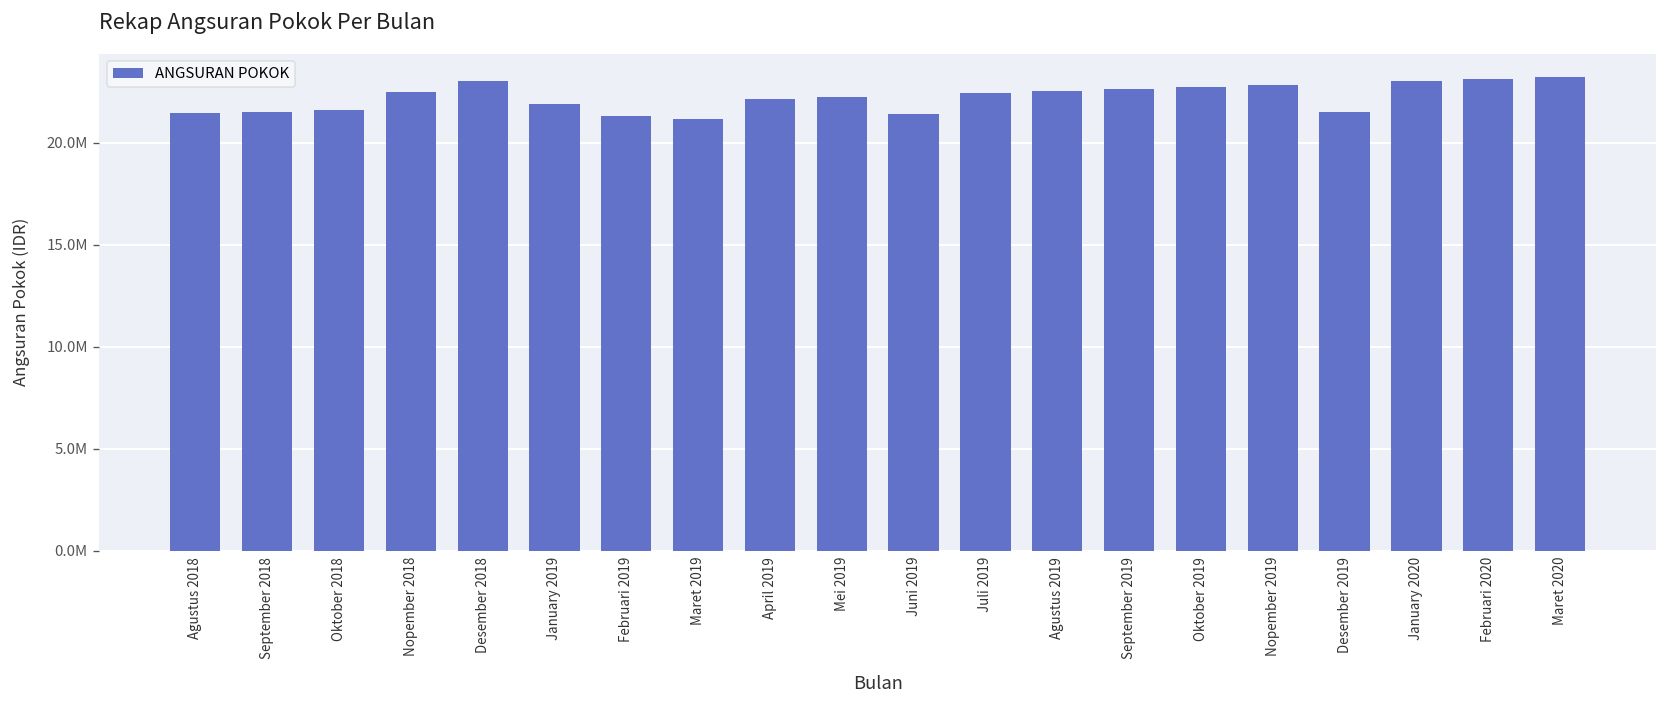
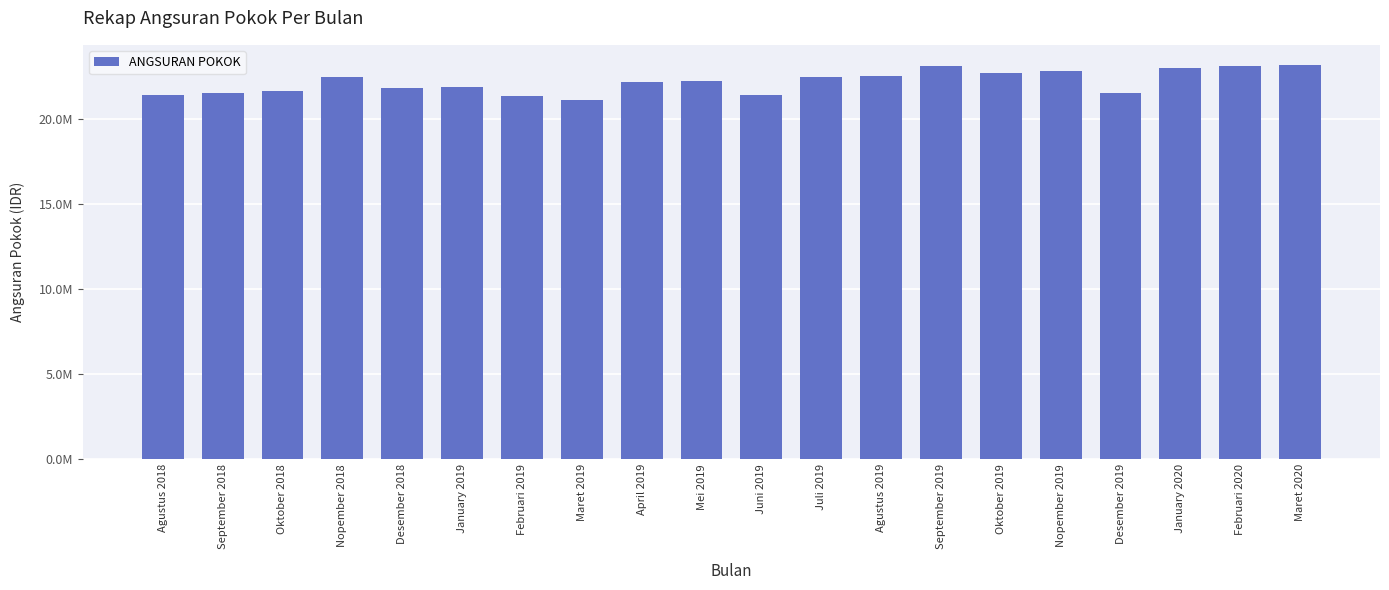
Desember 2018: 23000000 -> 21800000
September 2019: 22600000 -> 23100000
